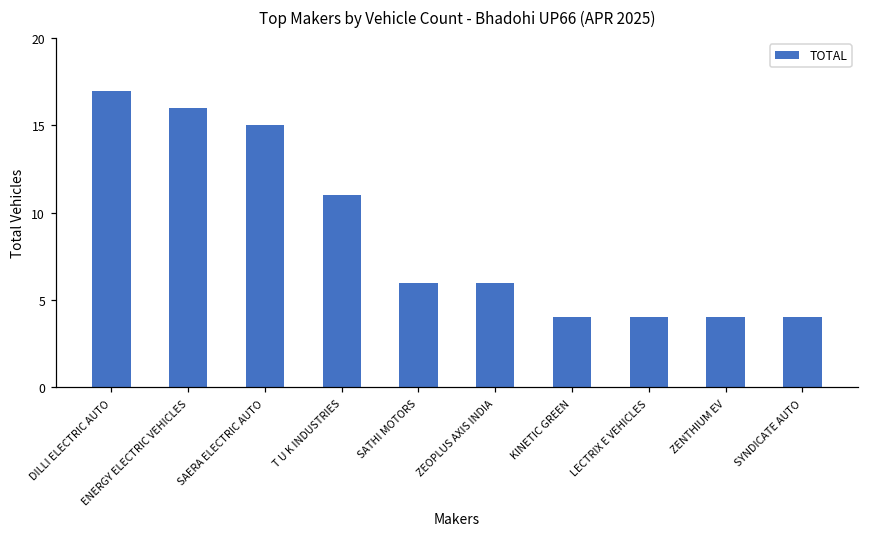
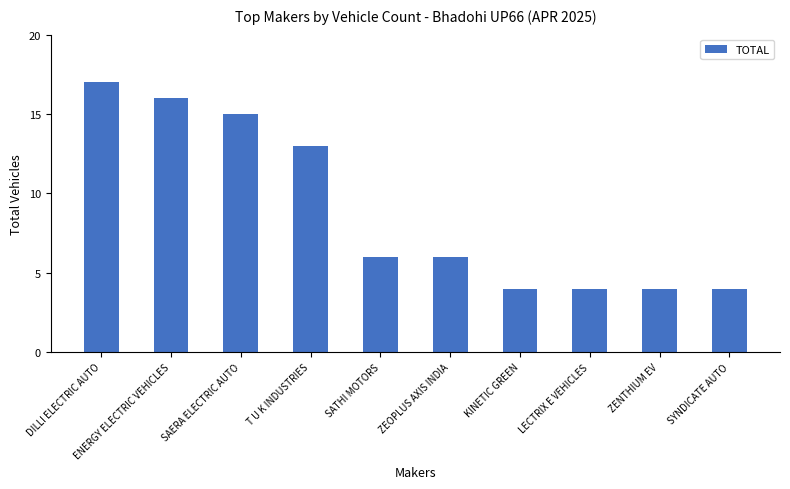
T U K INDUSTRIES: 11 -> 13
